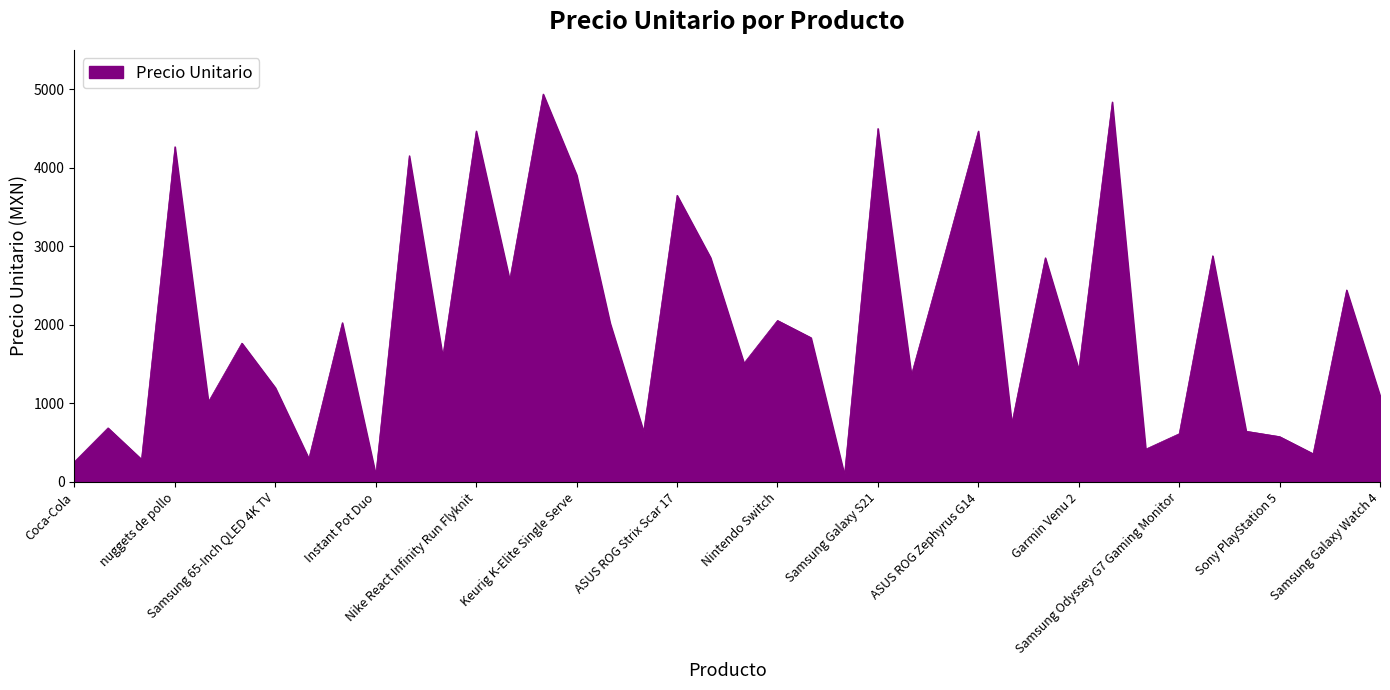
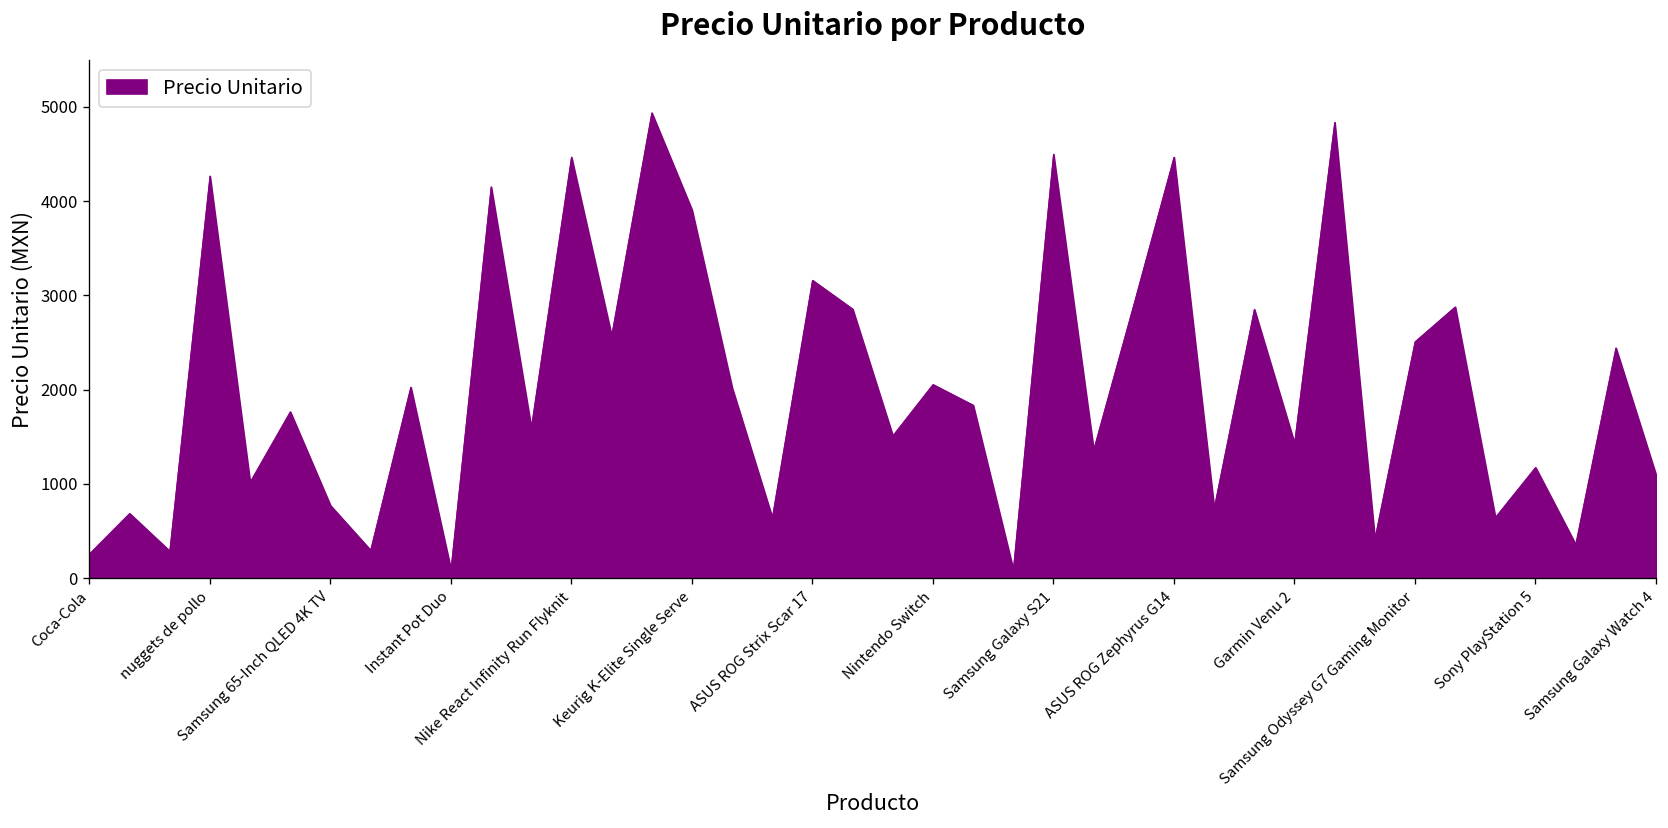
Samsung 65-Inch QLED 4K TV: 1200 -> 800
ASUS ROG Strix Scar 17: 3600 -> 3200
Samsung Odyssey G7 Gaming Monitor: 600 -> 2500
Sony PlayStation 5: 600 -> 1200
